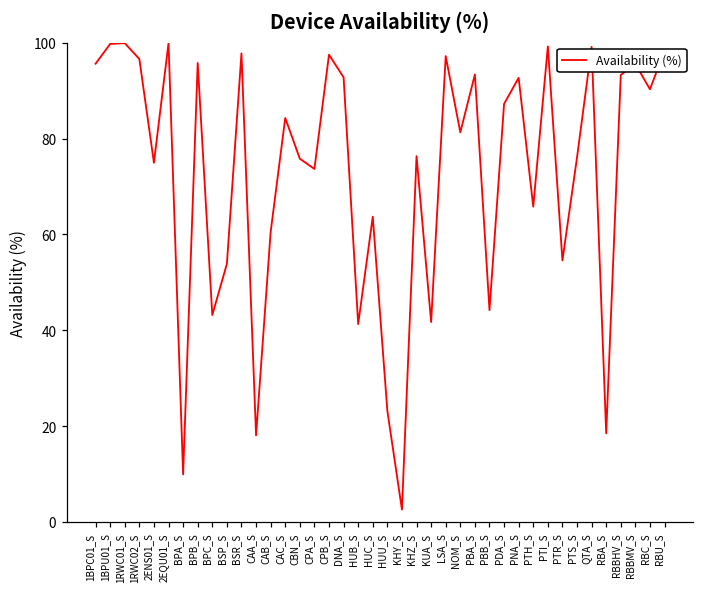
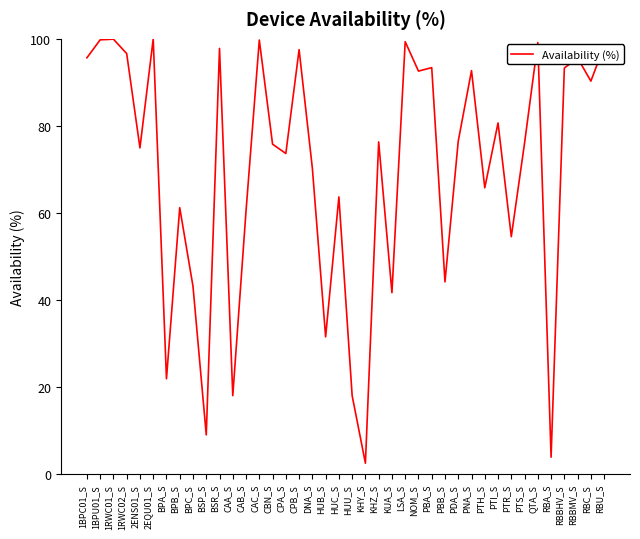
BPA_S: 10 -> 22
BPB_S: 96 -> 61
BSP_S: 54 -> 9
CAC_S: 84 -> 100
DNA_S: 93 -> 70
HUB_S: 41 -> 32
HUU_S: 23 -> 18
LSA_S: 97 -> 99
NOM_S: 81 -> 93
PDA_S: 87 -> 77
PTI_S: 99 -> 81
RBA_S: 18 -> 4
